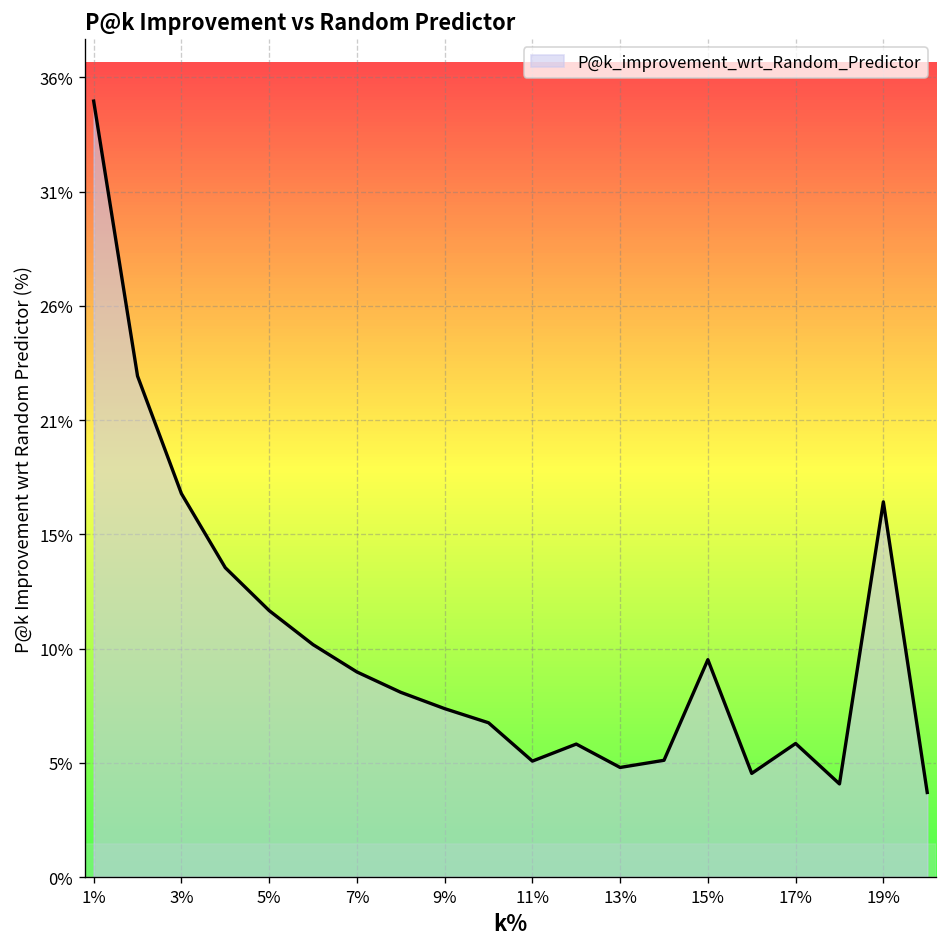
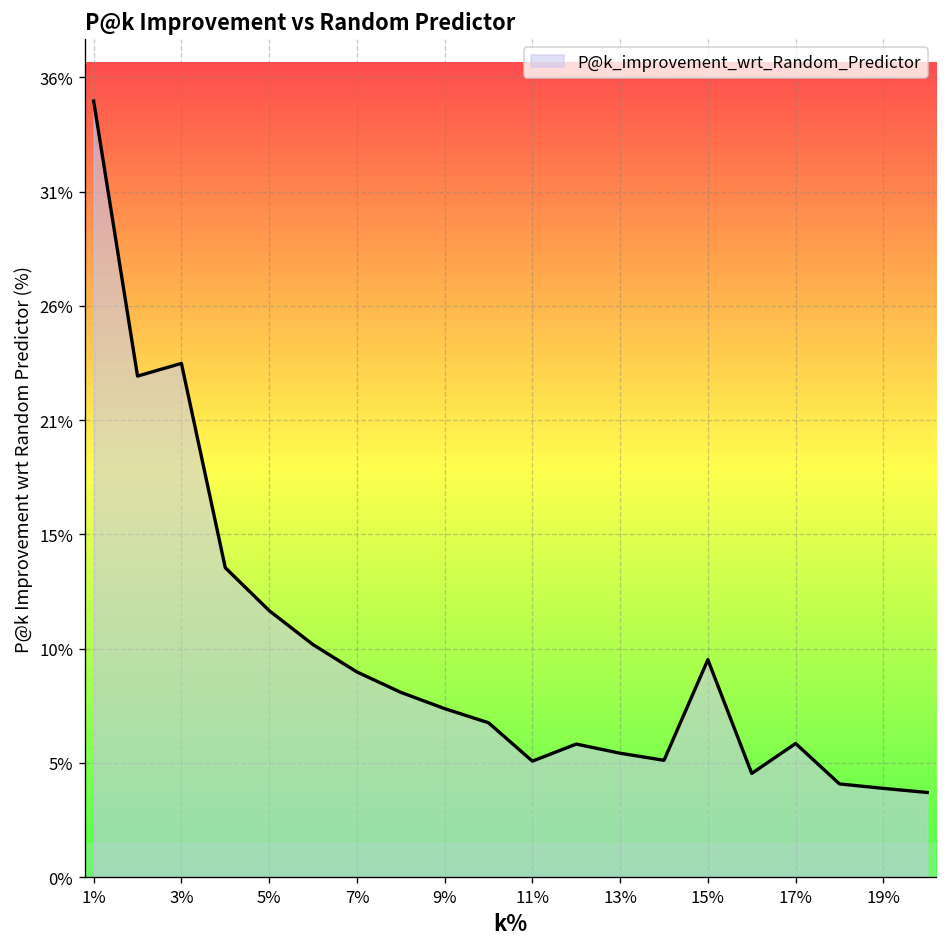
3%: 17.3% -> 23.1%
13%: 4.9% -> 5.6%
19%: 16.9% -> 4.0%
